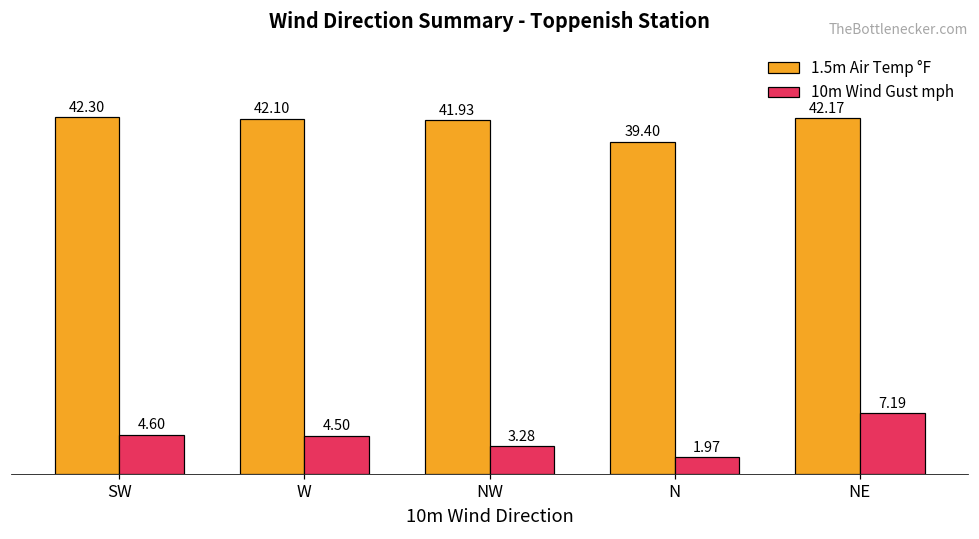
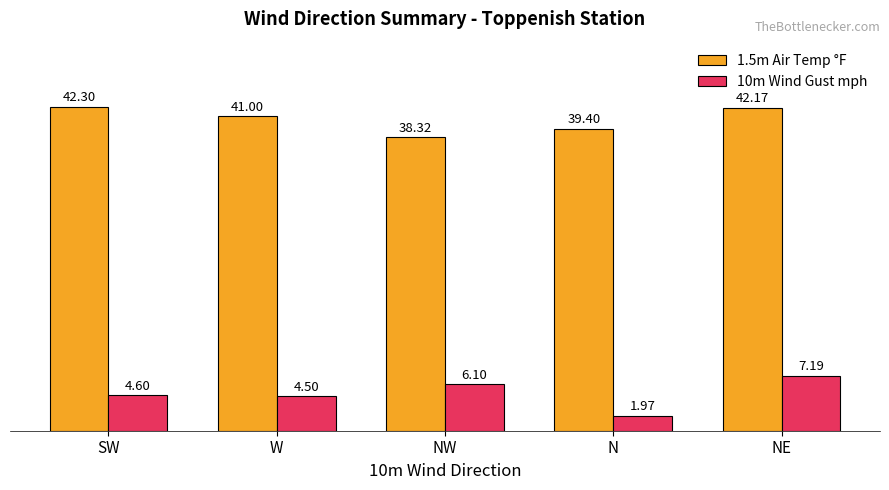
1.5m Air Temp °F, W: 42.10 -> 41.00
1.5m Air Temp °F, NW: 41.93 -> 38.32
10m Wind Gust mph, NW: 3.28 -> 6.10
